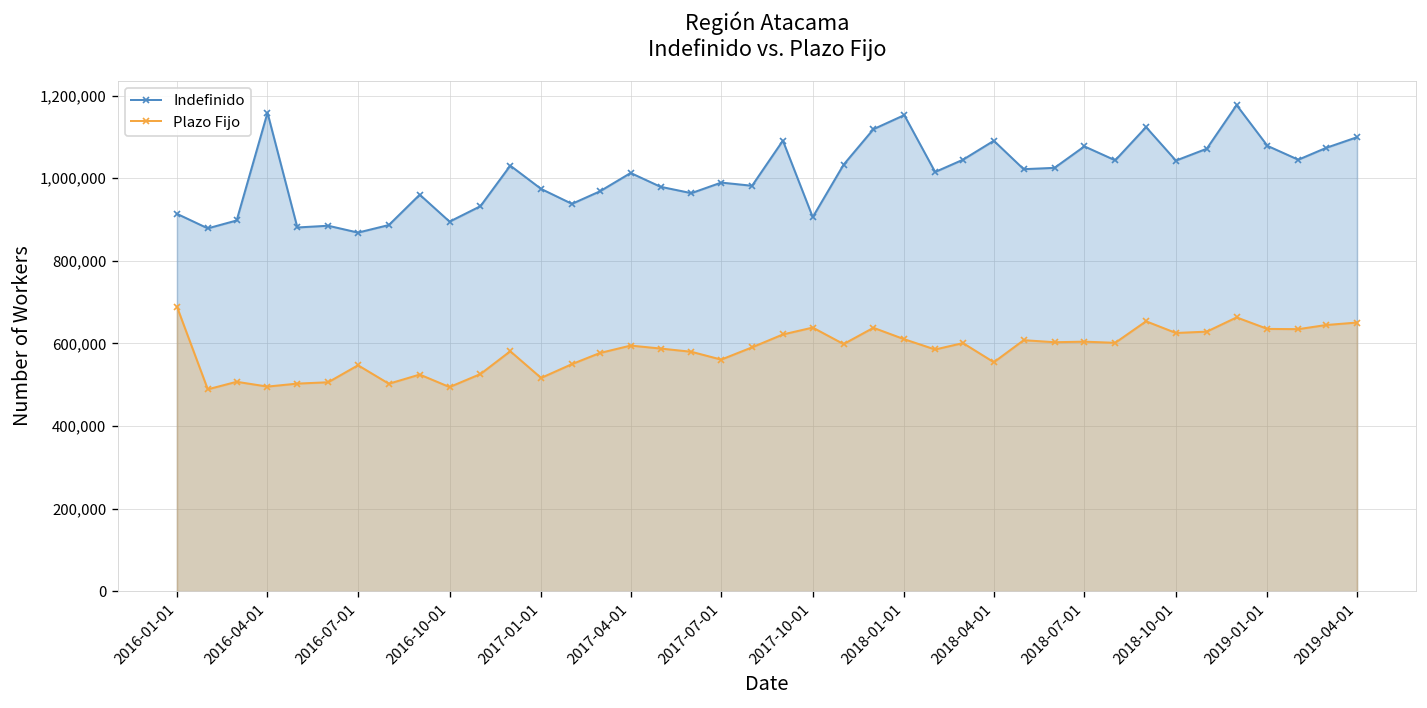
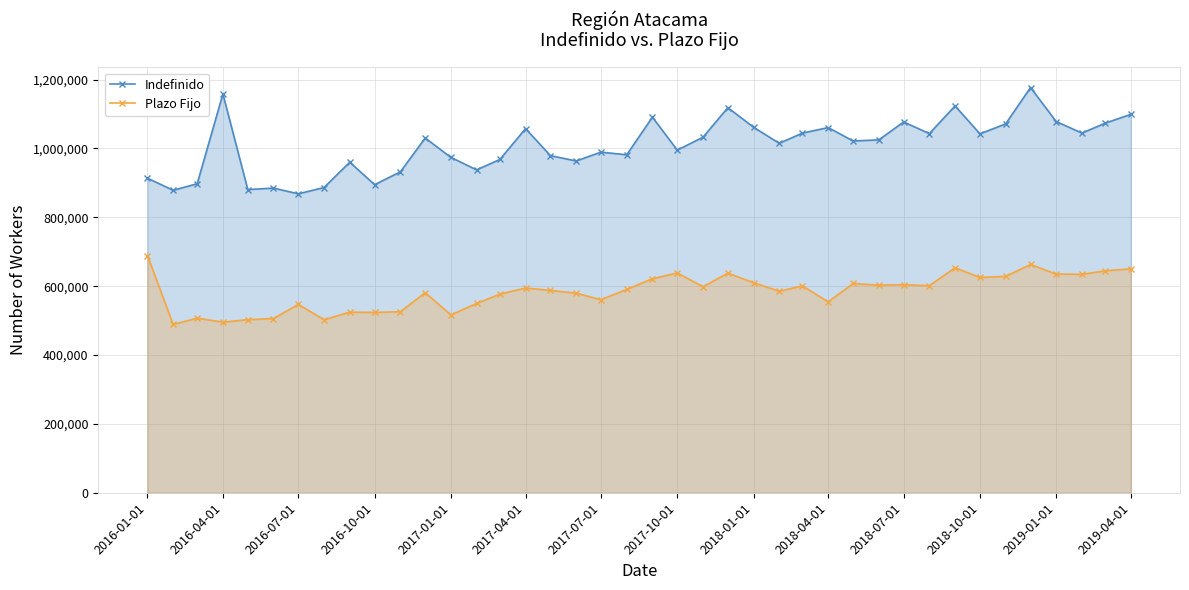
Plazo Fijo, 2016-10-01: 490,000 -> 520,000
Indefinido, 2017-04-01: 1,010,000 -> 1,060,000
Indefinido, 2017-10-01: 910,000 -> 1,000,000
Indefinido, 2018-01-01: 1,150,000 -> 1,060,000
Indefinido, 2018-04-01: 1,090,000 -> 1,060,000
